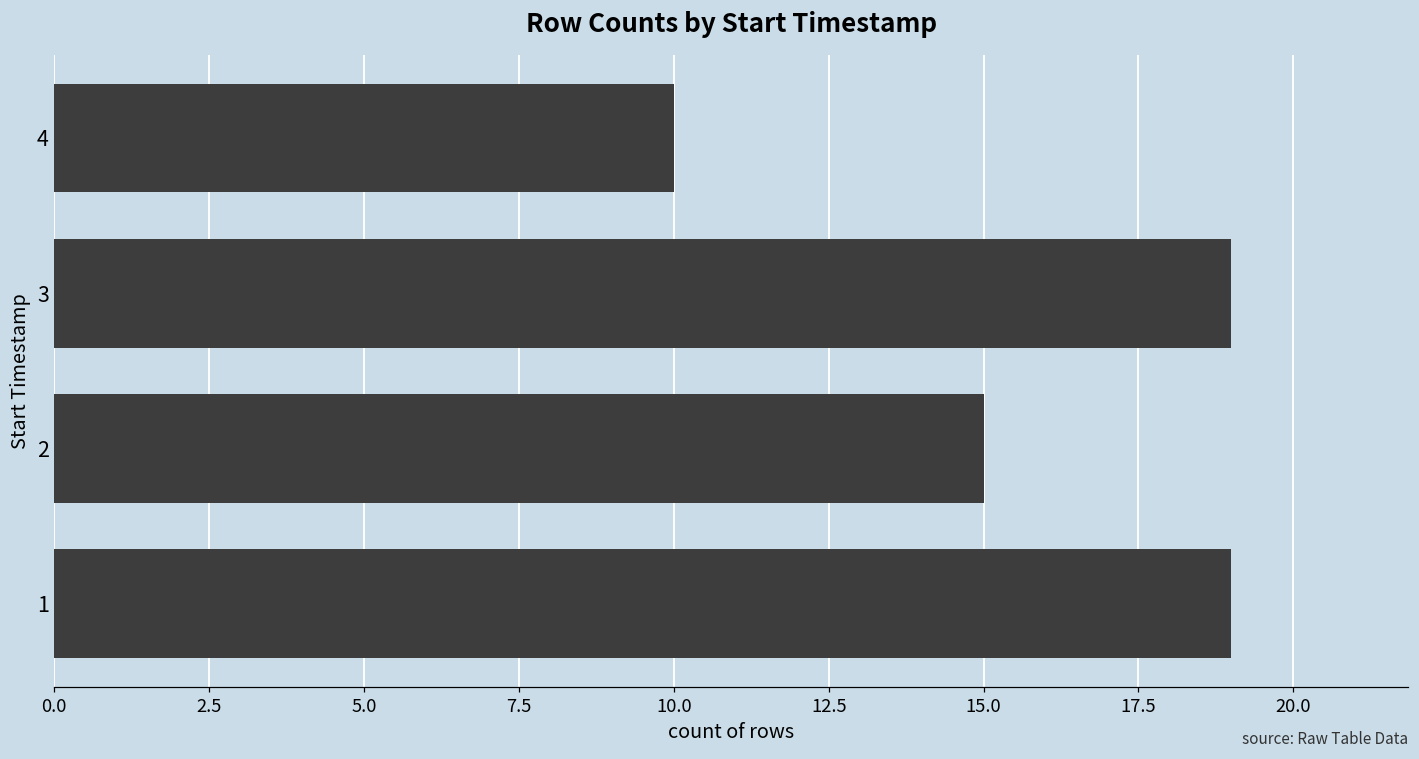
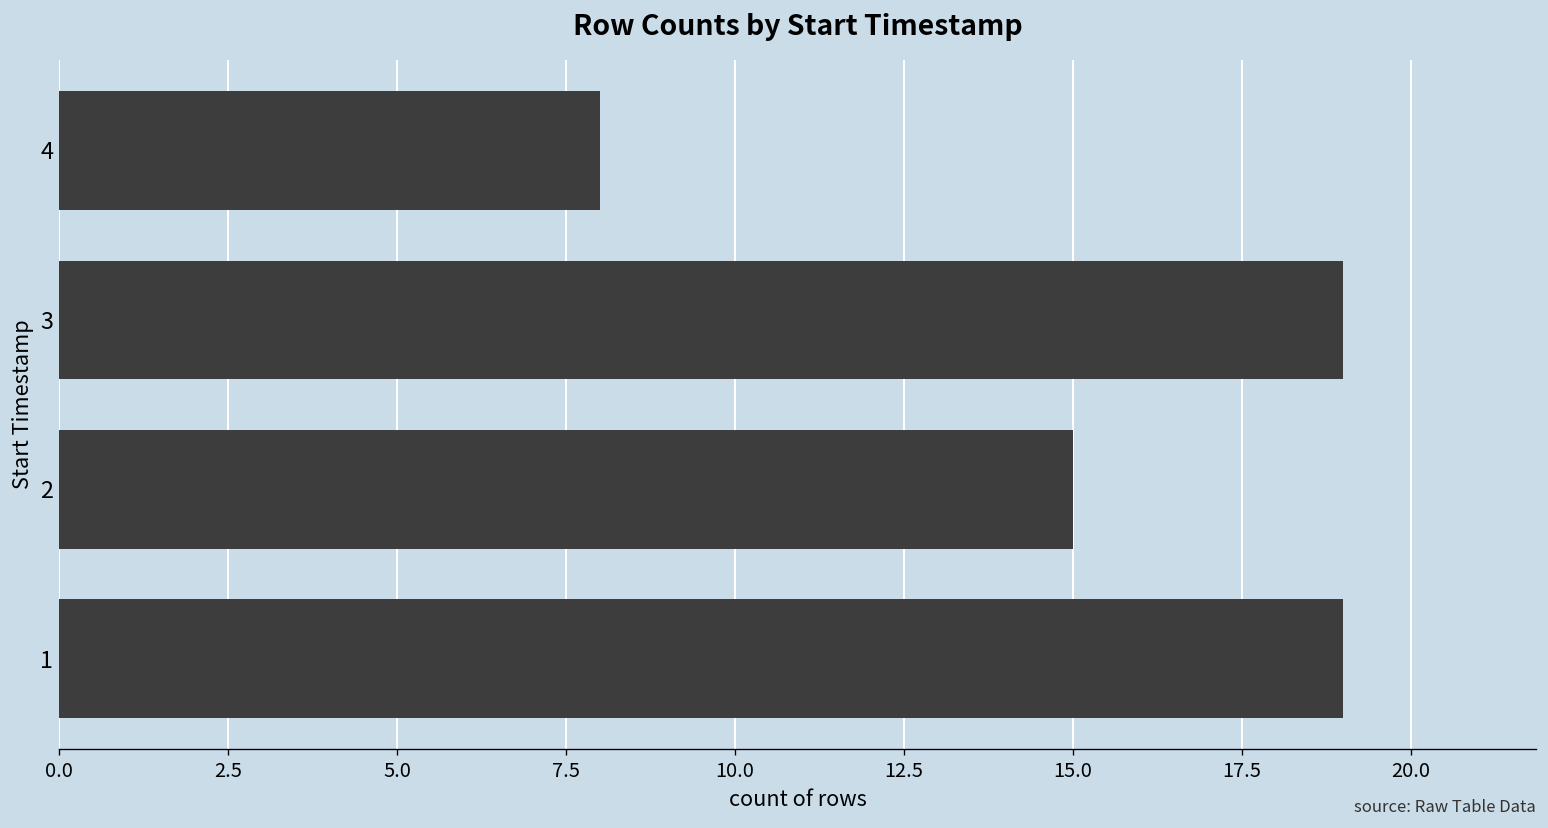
4: 10 -> 8
